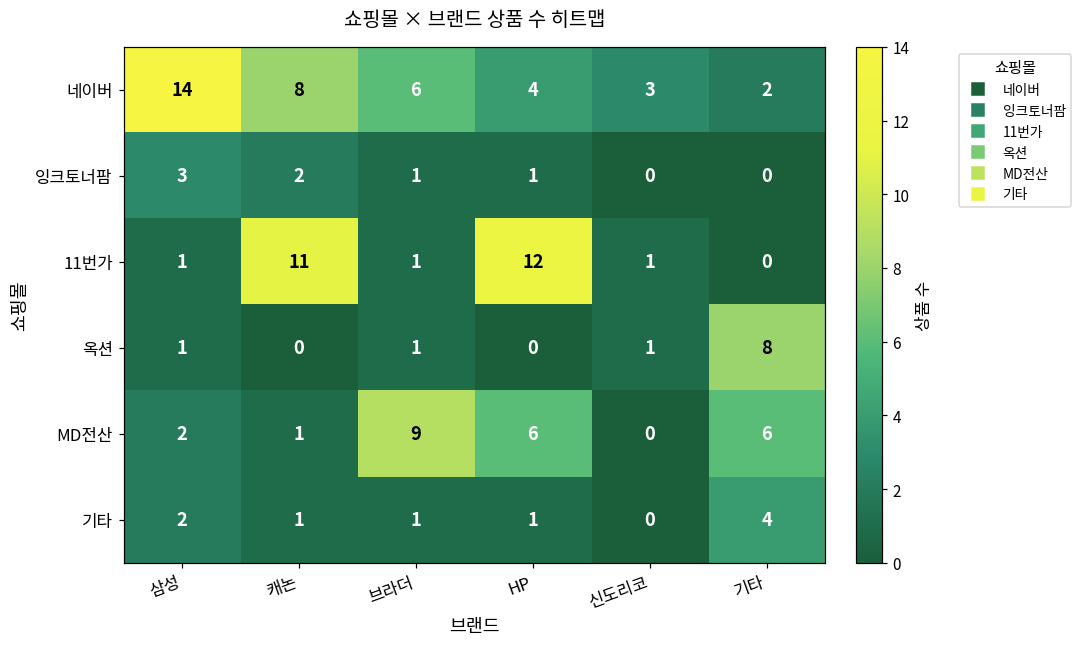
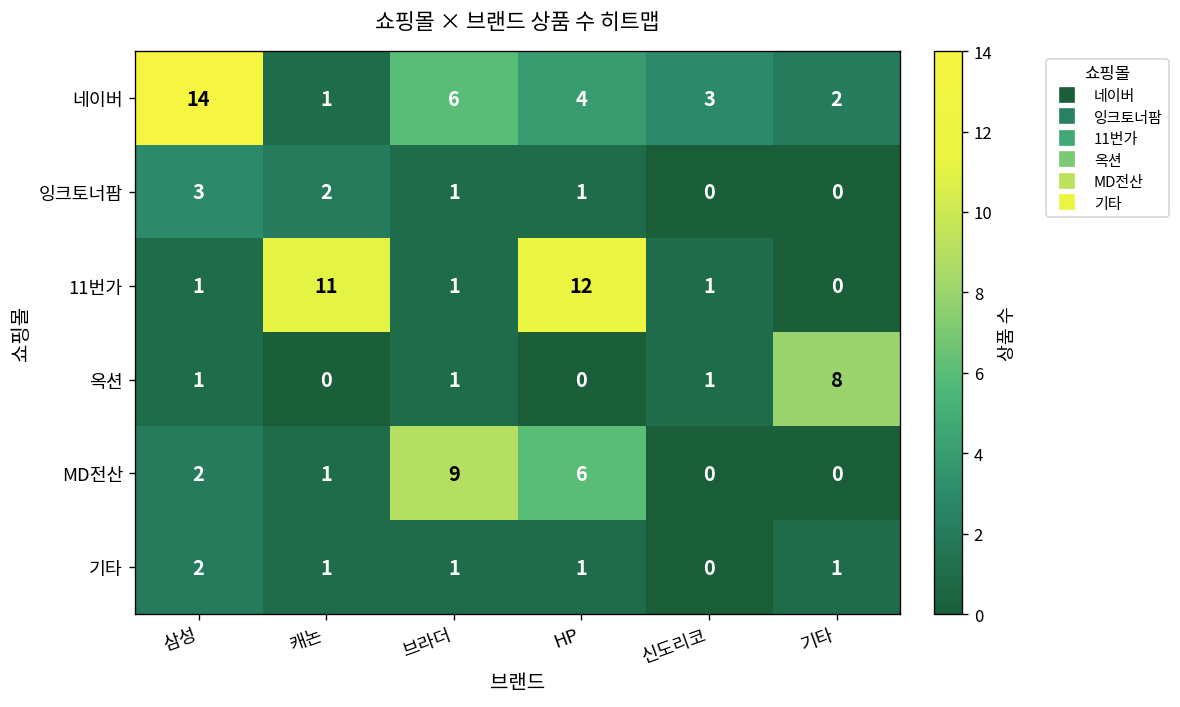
네이버, 캐논: 8 -> 1
MD전산, 기타: 6 -> 0
기타, 기타: 4 -> 1
